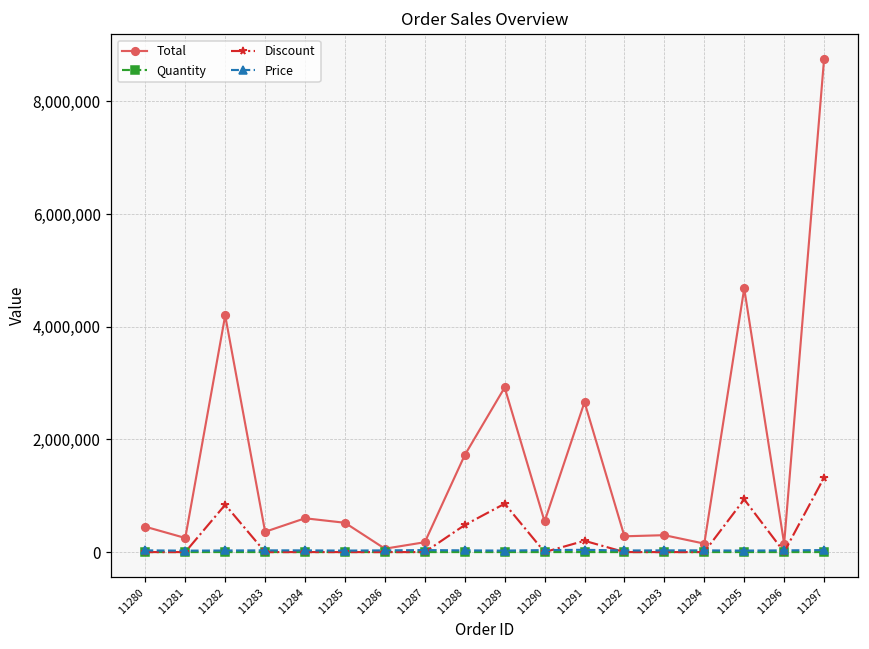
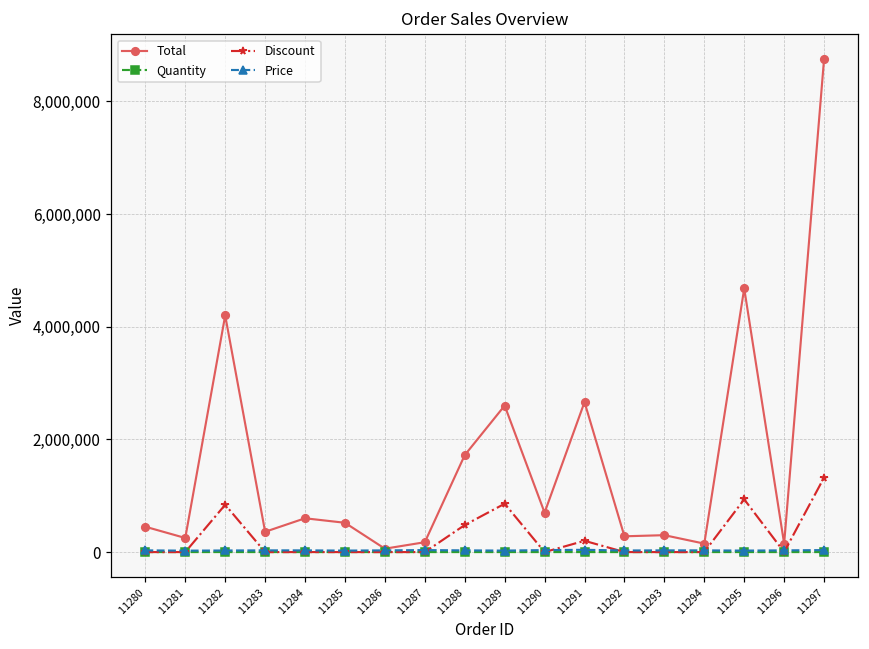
Total, 11289: 2,900,000 -> 2,600,000
Total, 11290: 500,000 -> 700,000
